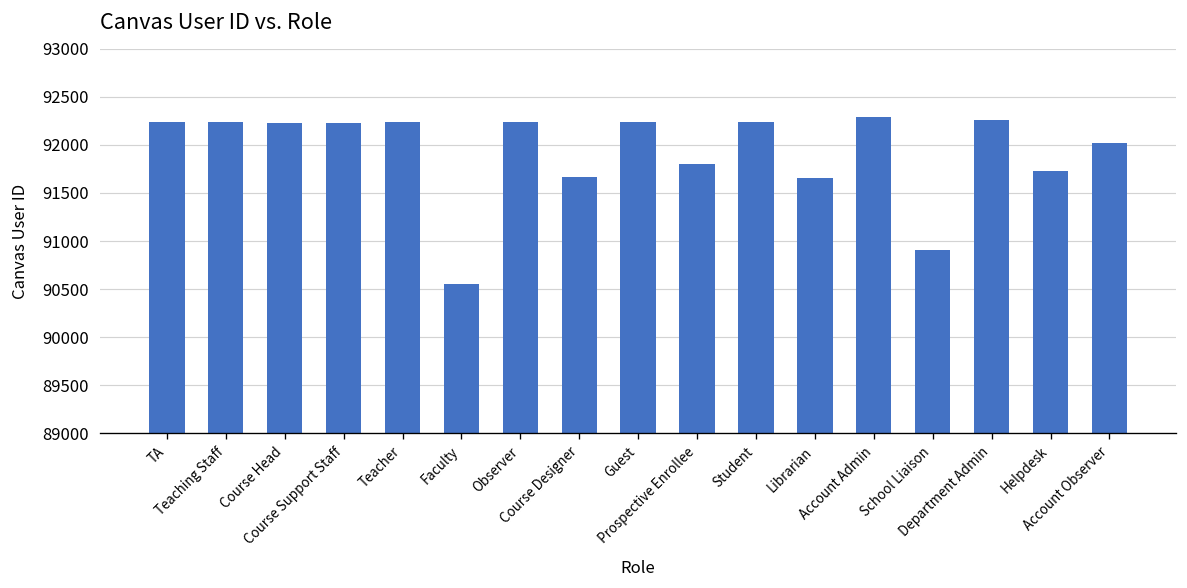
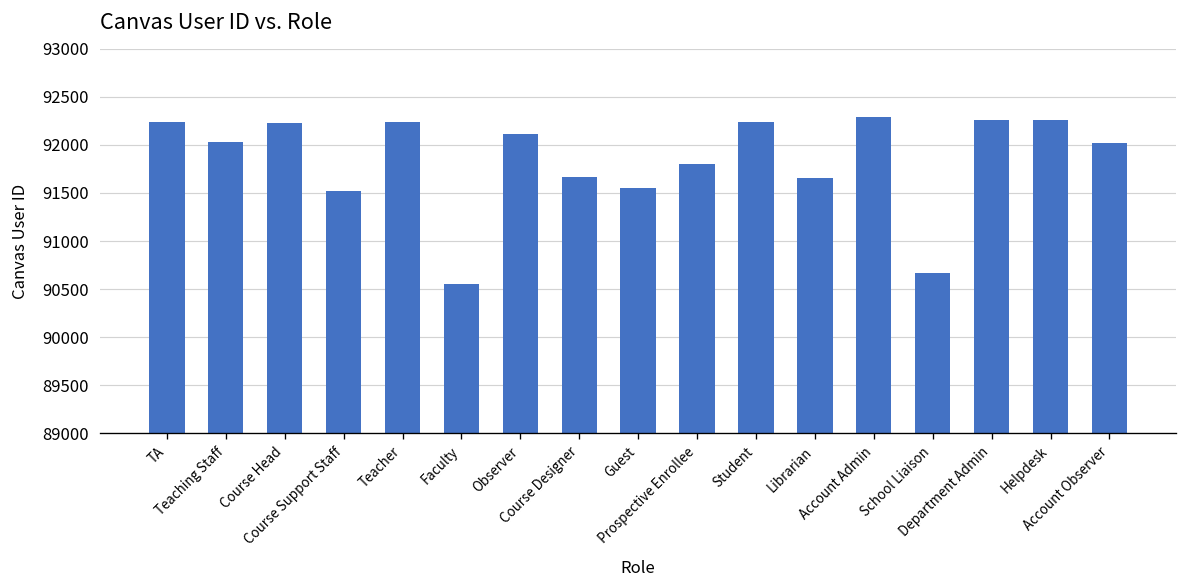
Teaching Staff: 92200 -> 92000
Course Support Staff: 92200 -> 91500
Observer: 92200 -> 92100
Guest: 92200 -> 91600
School Liaison: 90900 -> 90700
Helpdesk: 91700 -> 92300
